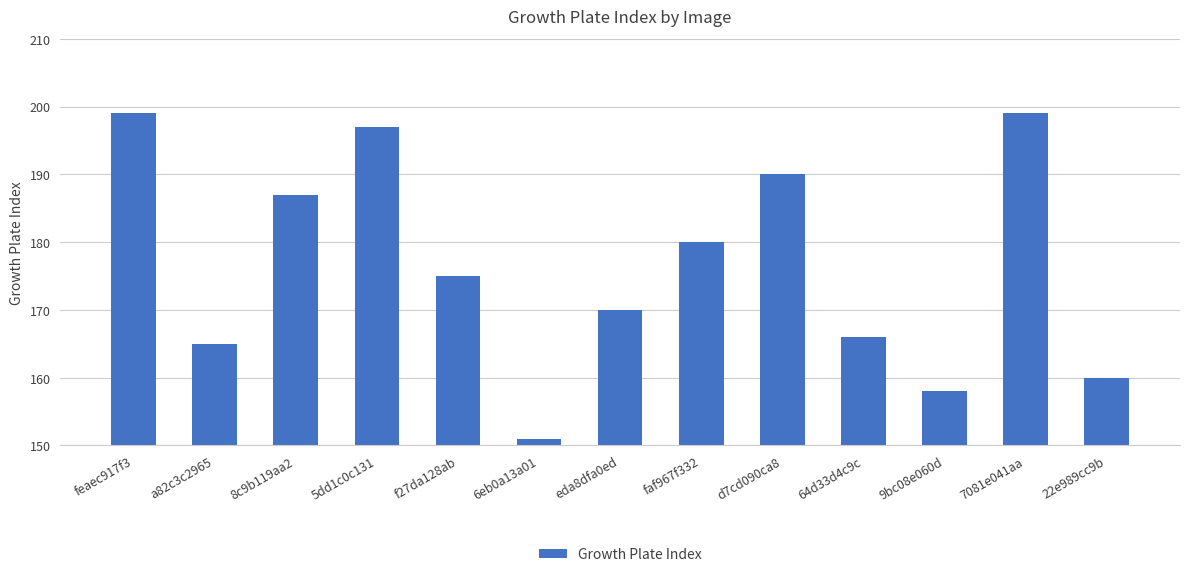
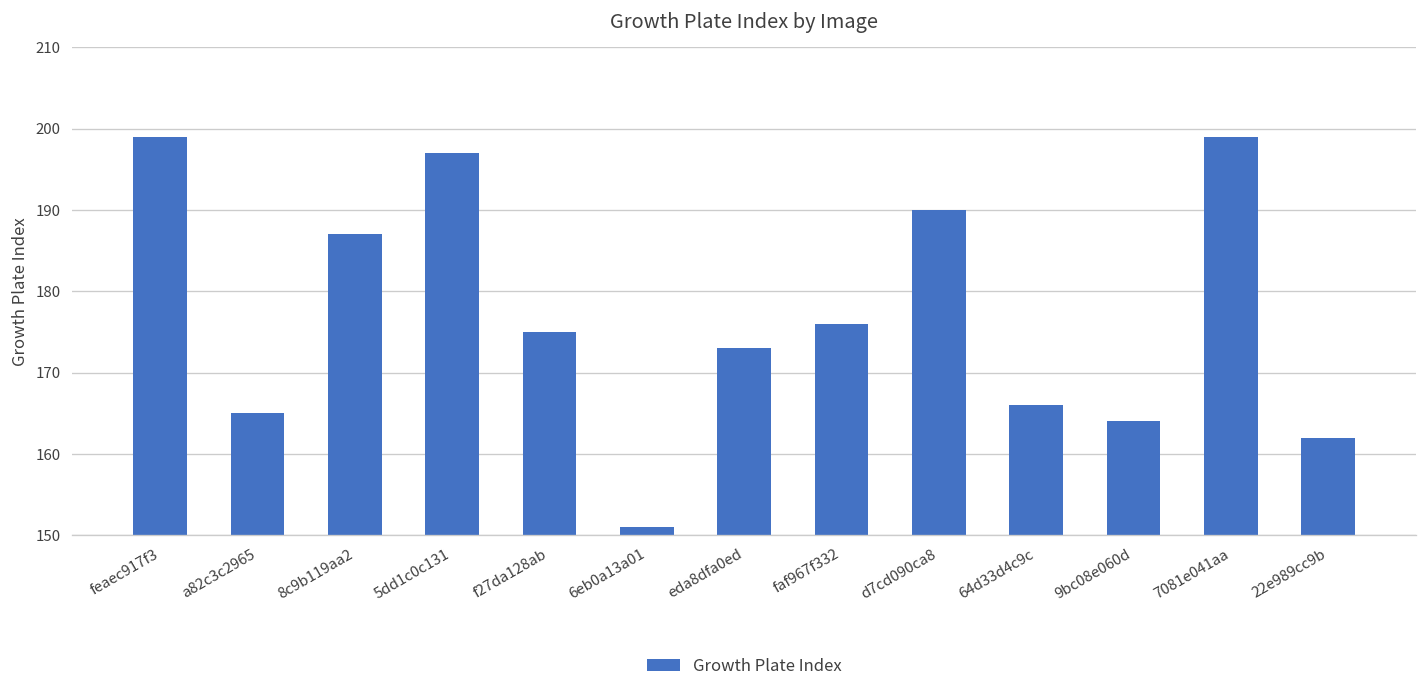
eda8dfa0ed: 170 -> 173
faf967f332: 180 -> 176
9bc08e060d: 158 -> 164
22e989cc9b: 160 -> 162
